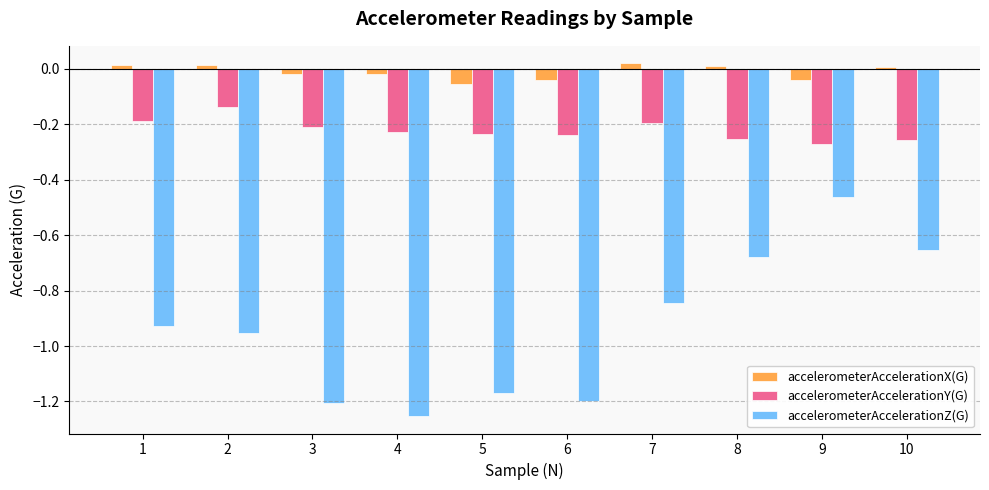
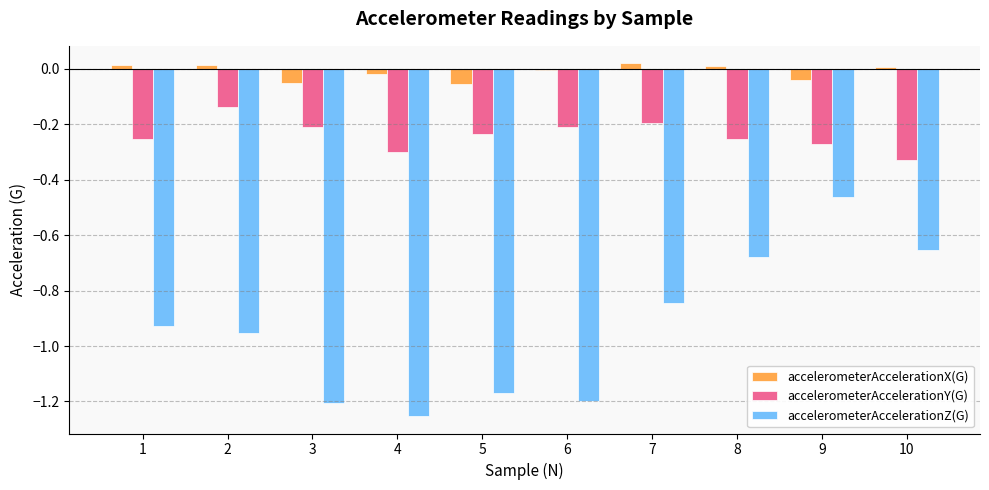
accelerometerAccelerationY(G), 1: -0.19 -> -0.25
accelerometerAccelerationX(G), 3: -0.02 -> -0.05
accelerometerAccelerationY(G), 4: -0.23 -> -0.30
accelerometerAccelerationX(G), 6: -0.04 -> 0.00
accelerometerAccelerationY(G), 6: -0.24 -> -0.21
accelerometerAccelerationY(G), 10: -0.26 -> -0.33
